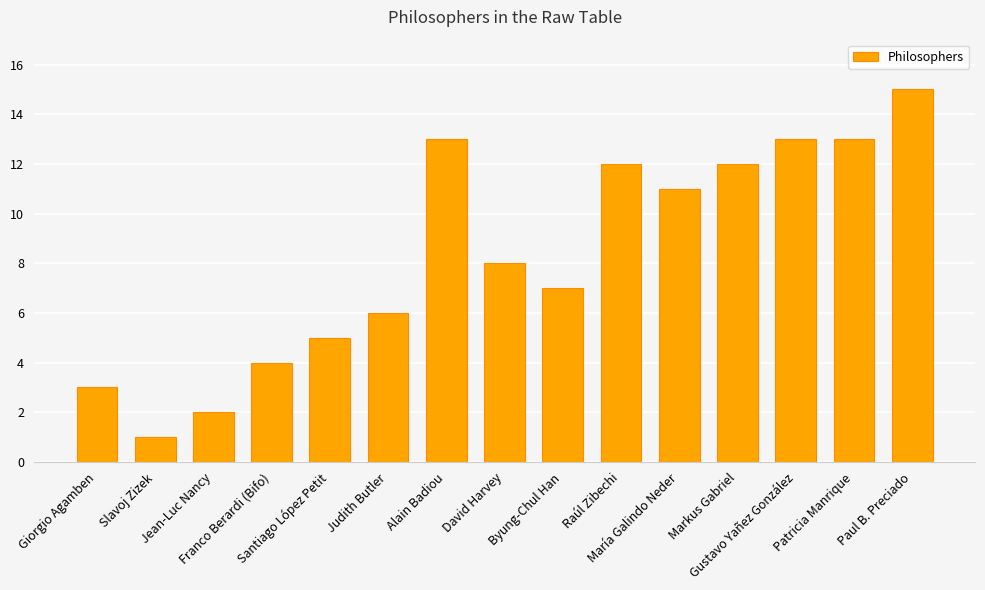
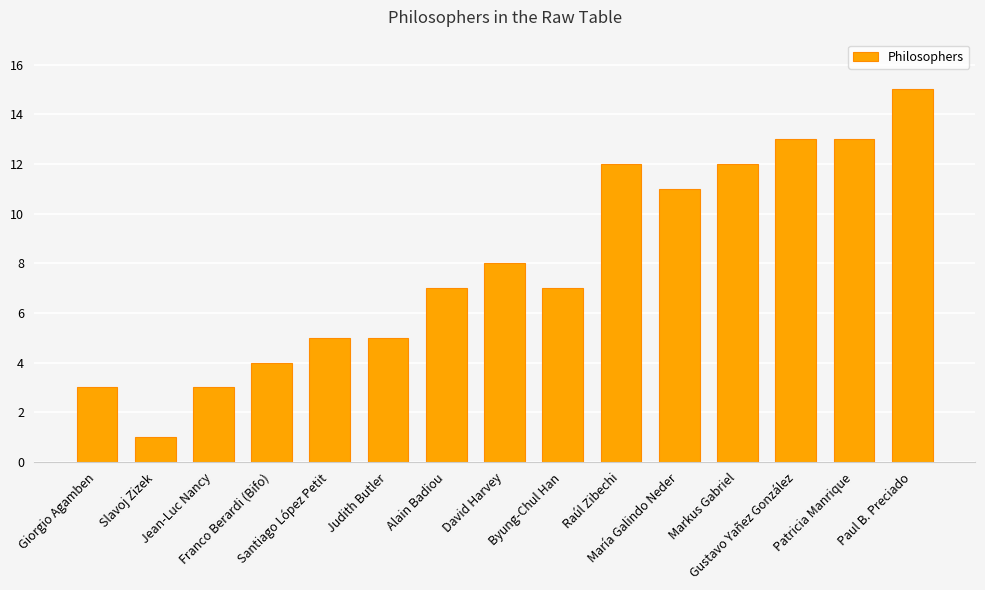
Jean-Luc Nancy: 2 -> 3
Judith Butler: 6 -> 5
Alain Badiou: 13 -> 7
